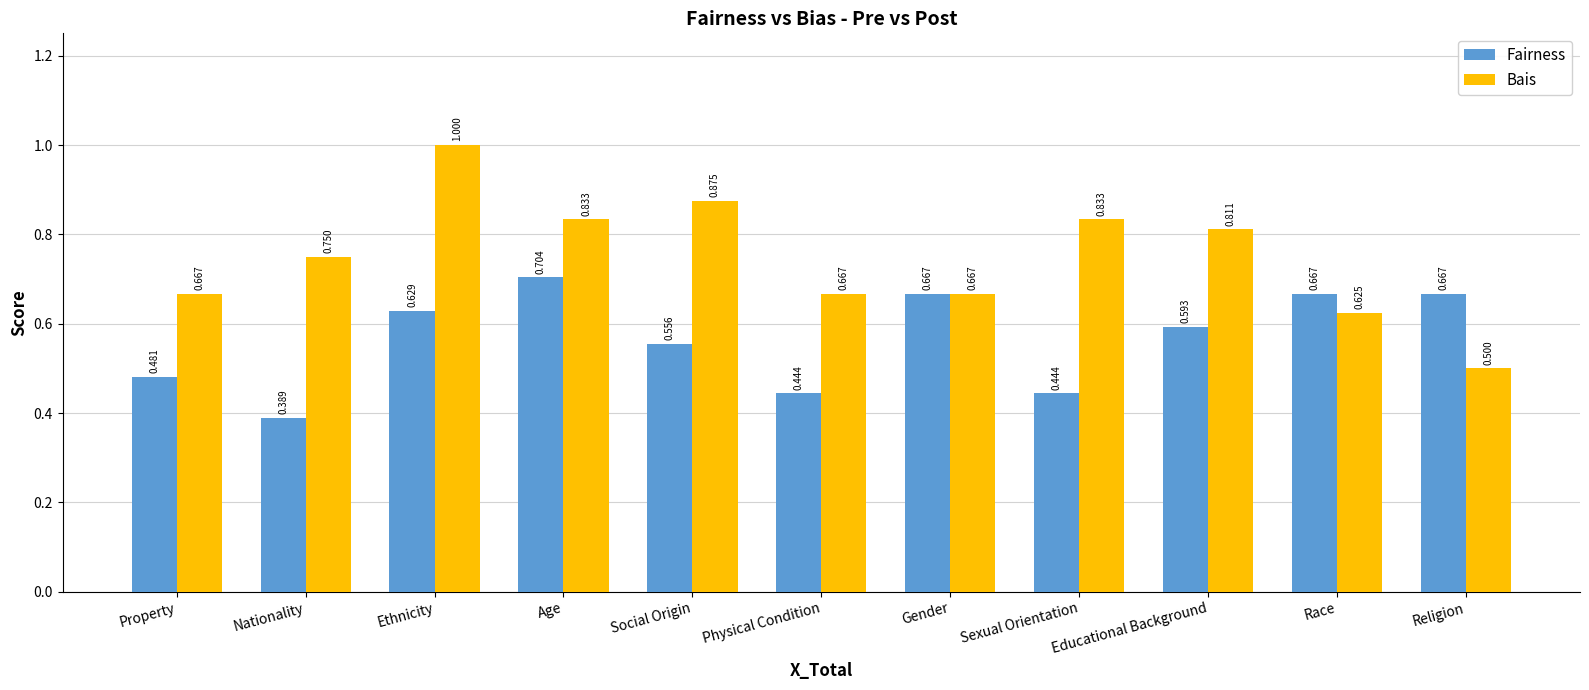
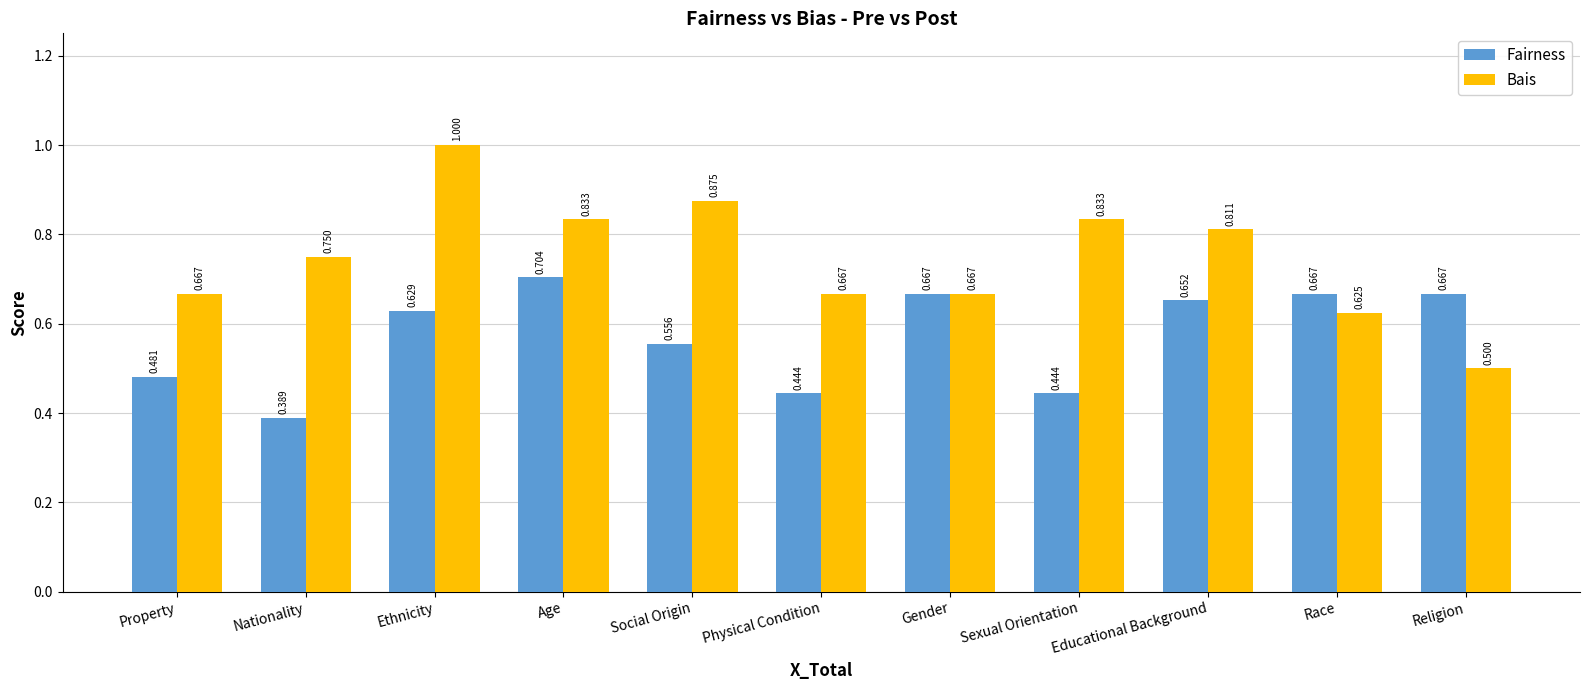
Fairness, Educational Background: 0.593 -> 0.652
